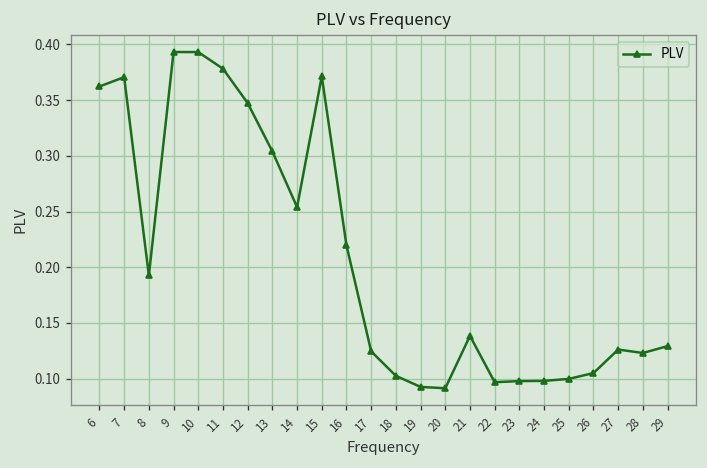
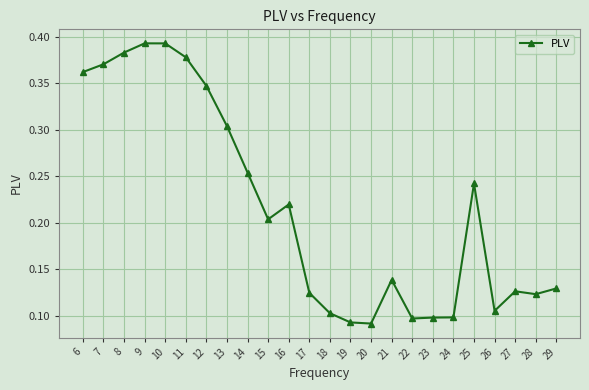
8: 0.19 -> 0.38
15: 0.37 -> 0.20
25: 0.10 -> 0.24
